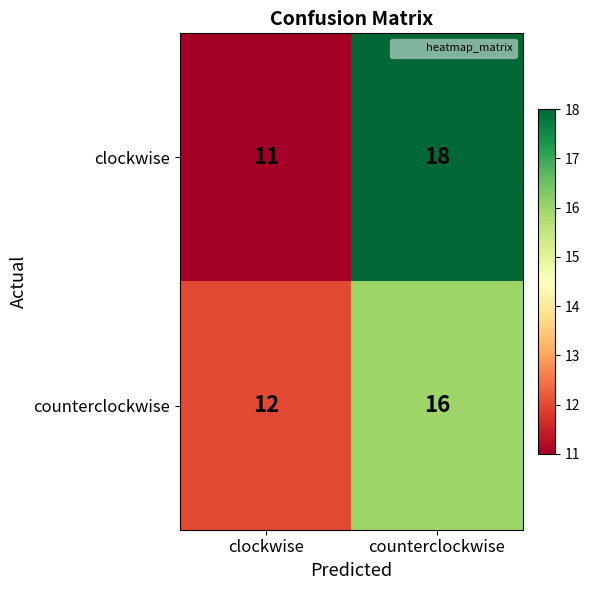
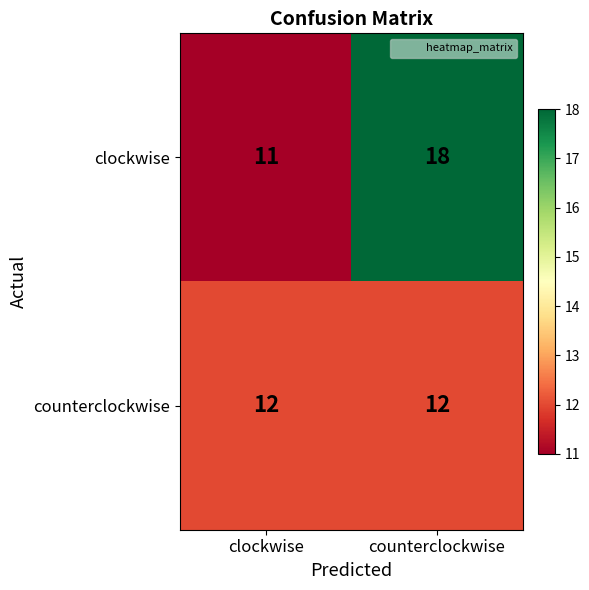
counterclockwise, counterclockwise: 16 -> 12
